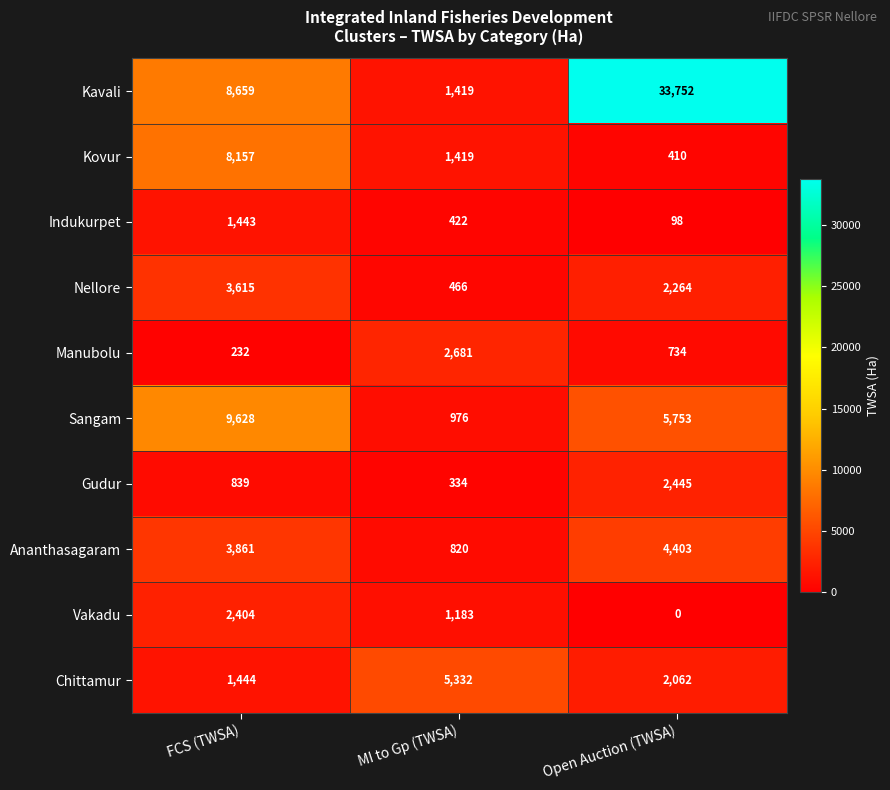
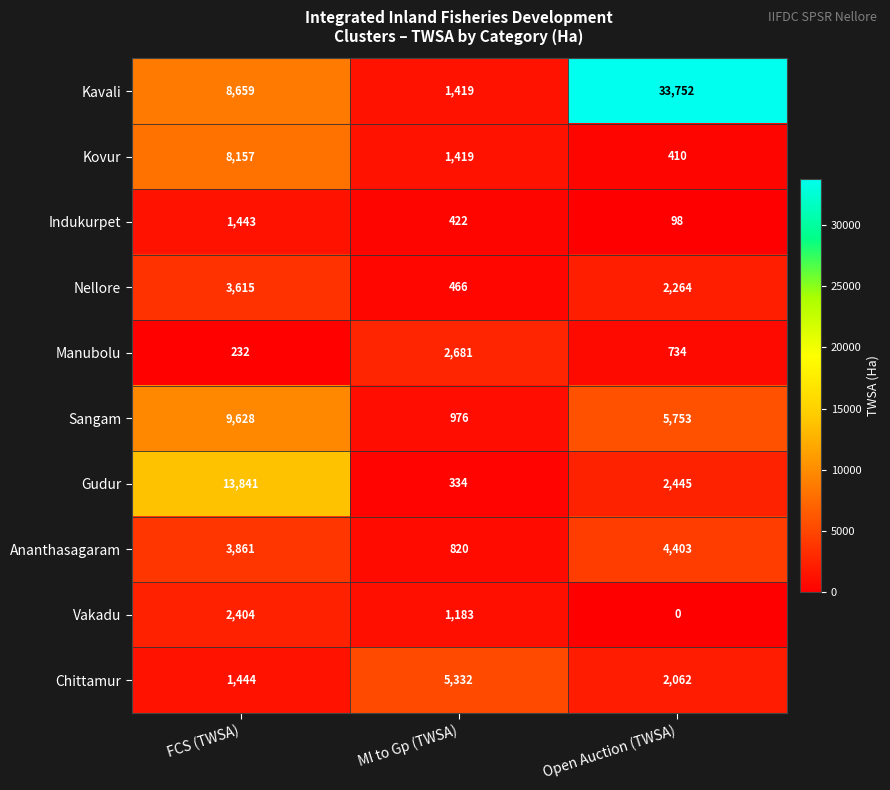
Gudur, FCS (TWSA): 839 -> 13,841
